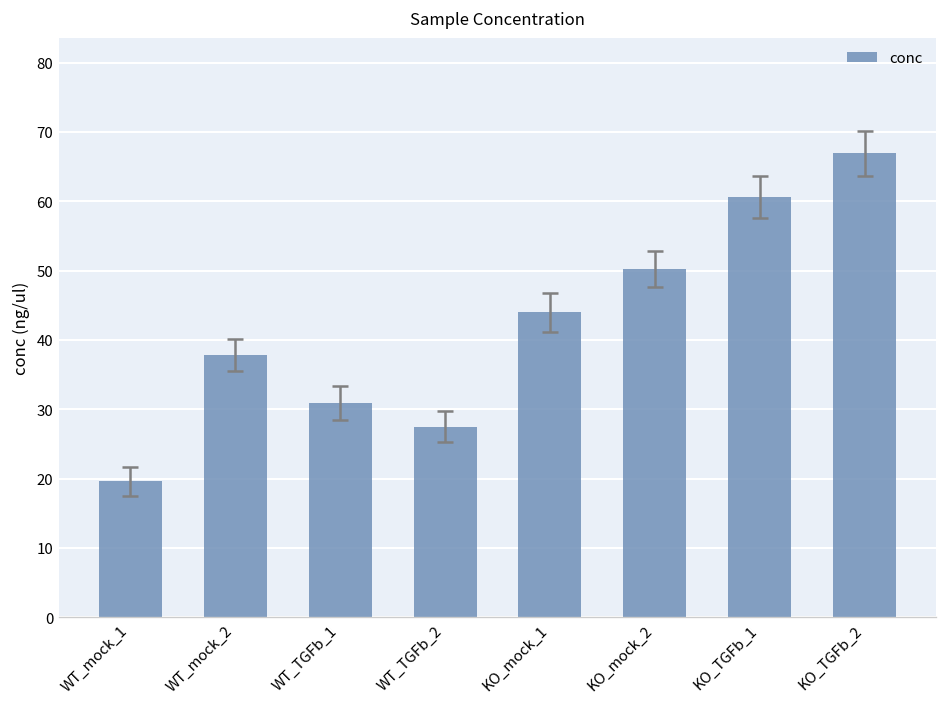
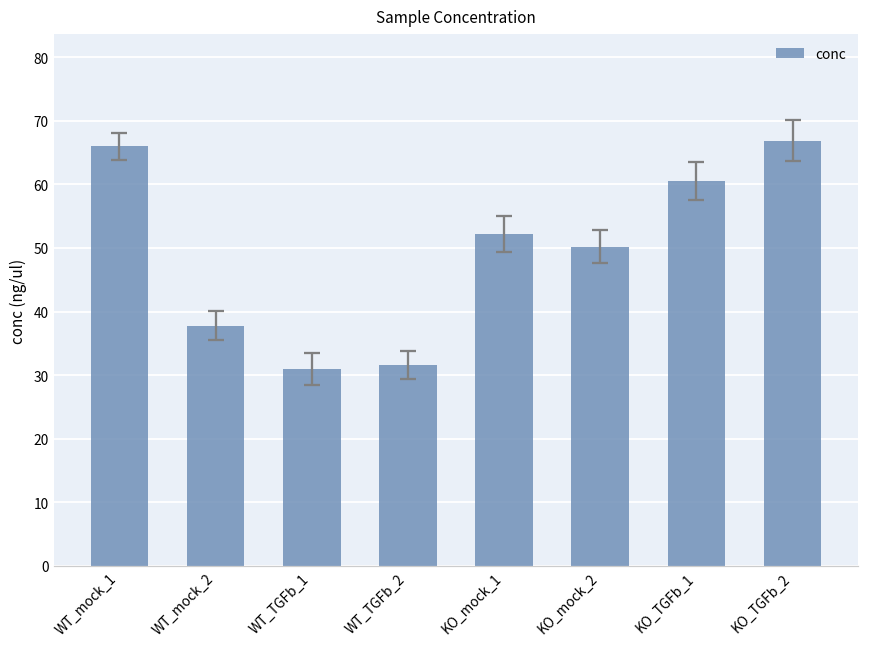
conc, WT_mock_1: 20 -> 66
conc, WT_TGFb_2: 28 -> 32
conc, KO_mock_1: 44 -> 52
